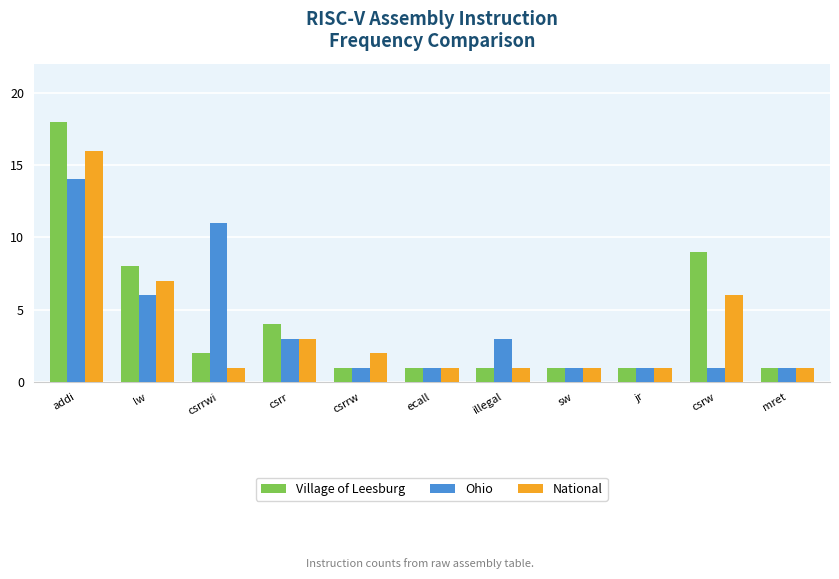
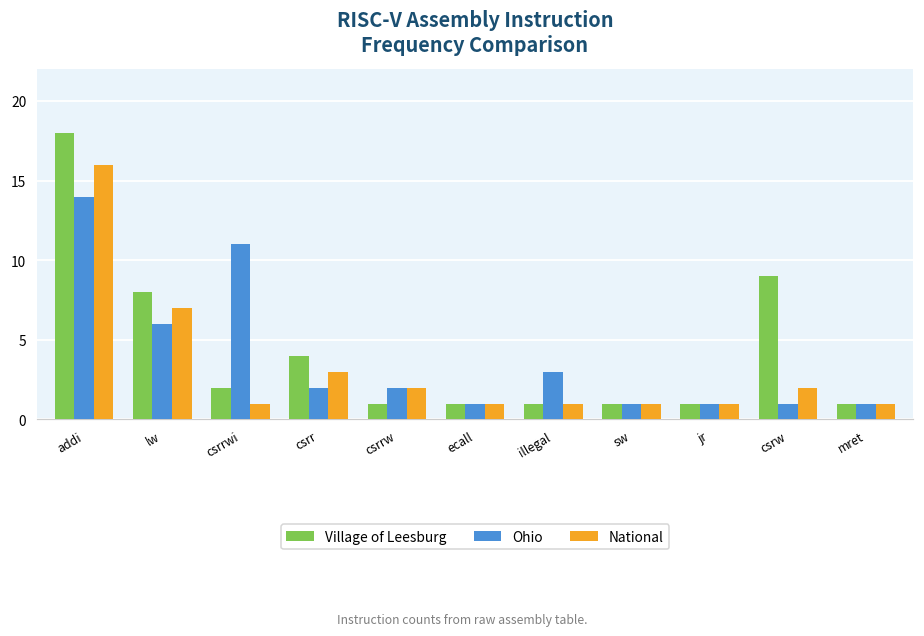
Ohio, csrr: 3 -> 2
Ohio, csrrw: 1 -> 2
National, csrw: 6 -> 2
